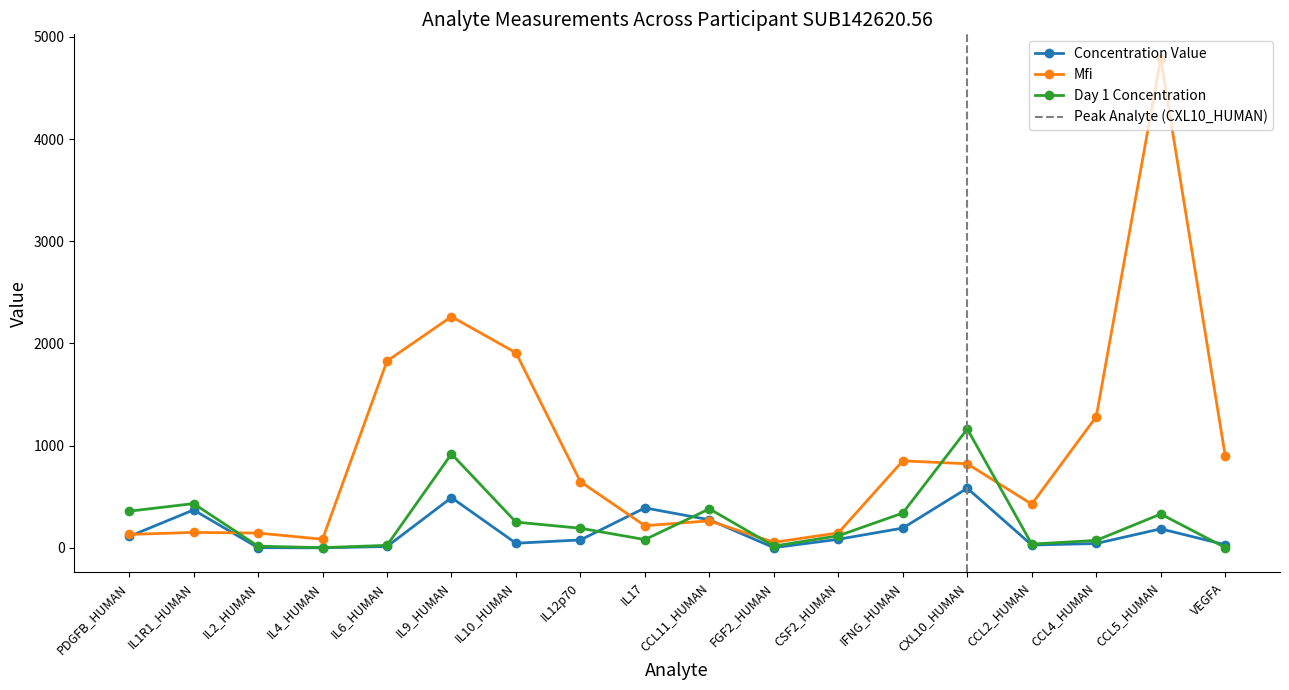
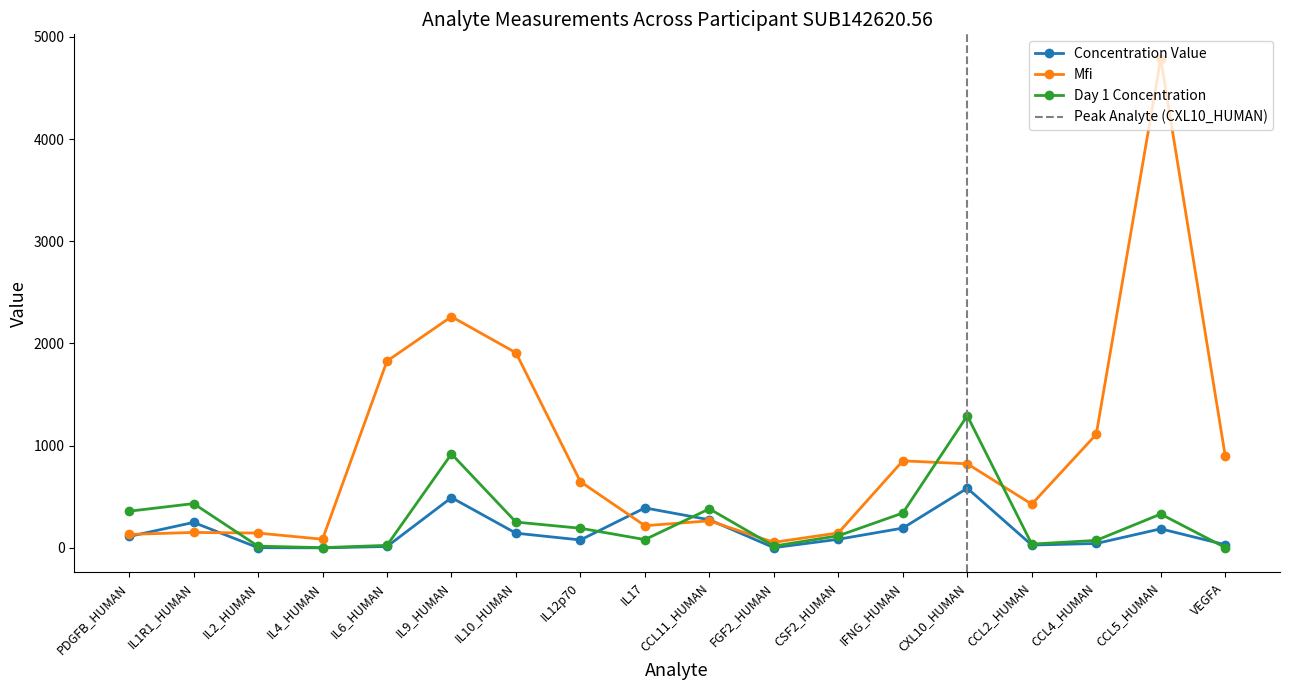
Concentration Value, IL1R1_HUMAN: 370 -> 250
Concentration Value, IL10_HUMAN: 50 -> 140
Day 1 Concentration, CXL10_HUMAN: 1160 -> 1290
Mfi, CCL4_HUMAN: 1280 -> 1110
